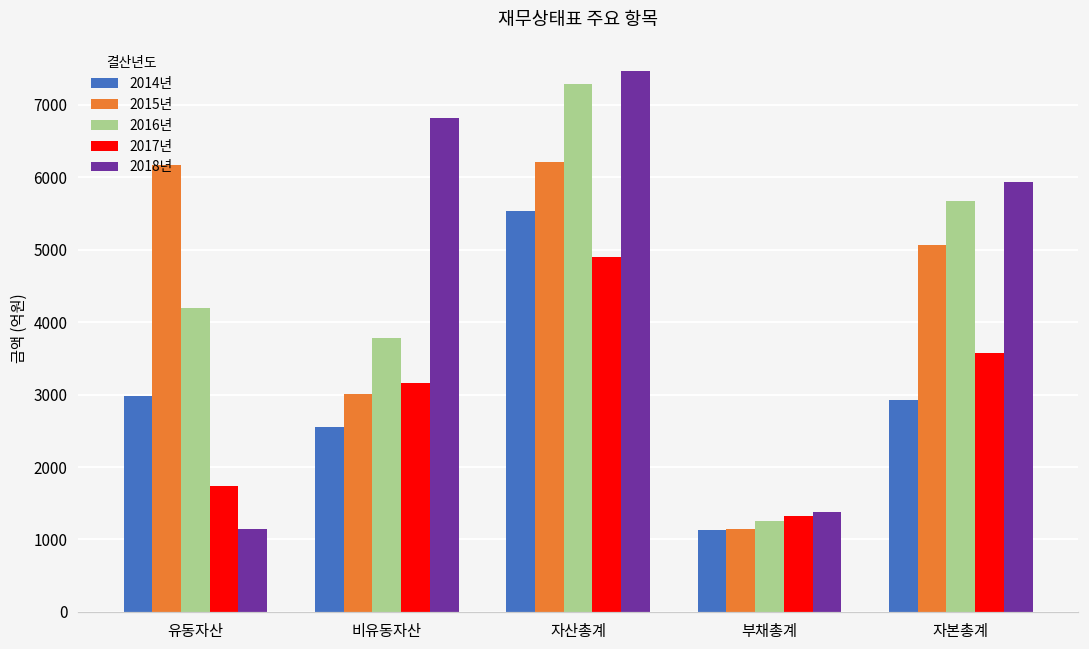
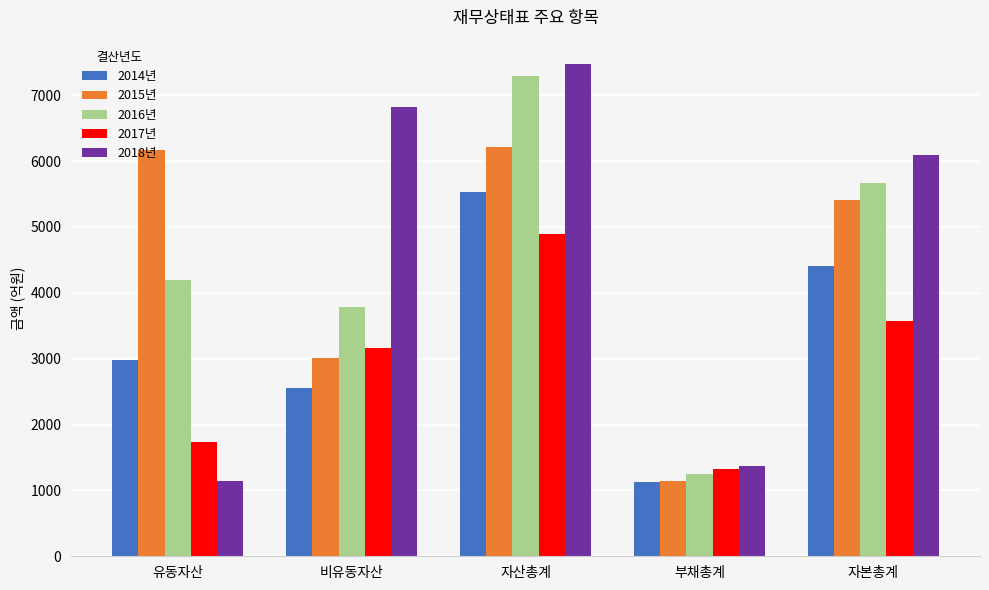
2014년, 자본총계: 2900 -> 4400
2015년, 자본총계: 5100 -> 5400
2018년, 자본총계: 5900 -> 6100
